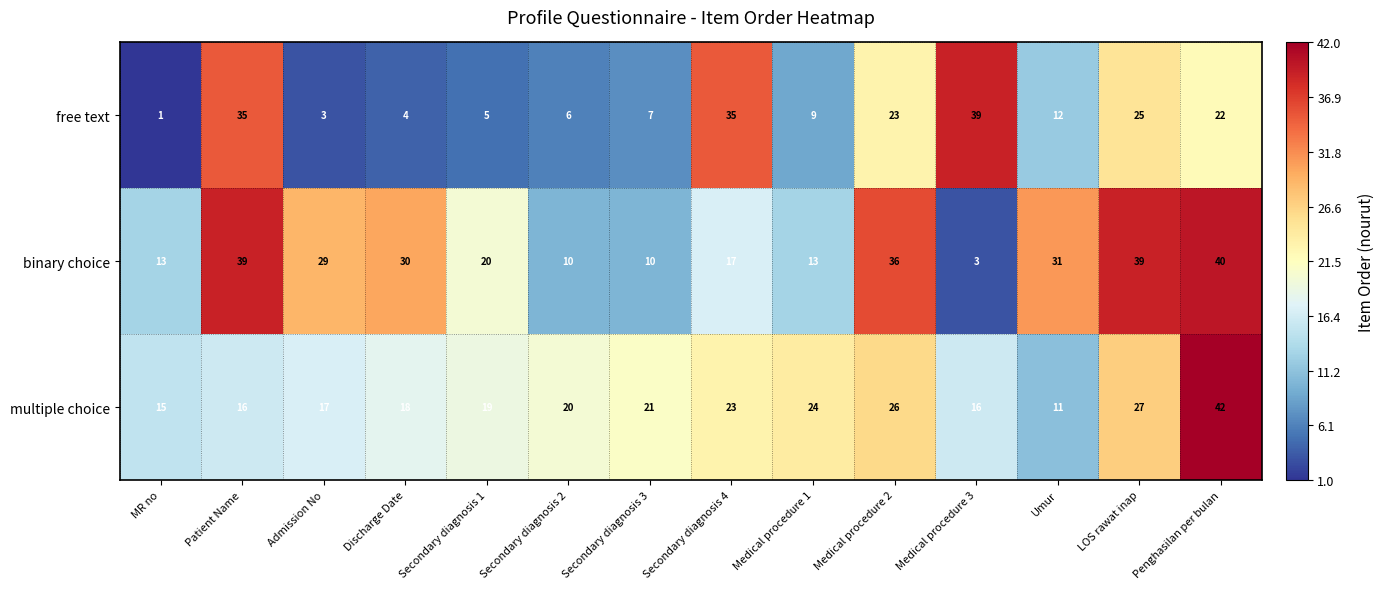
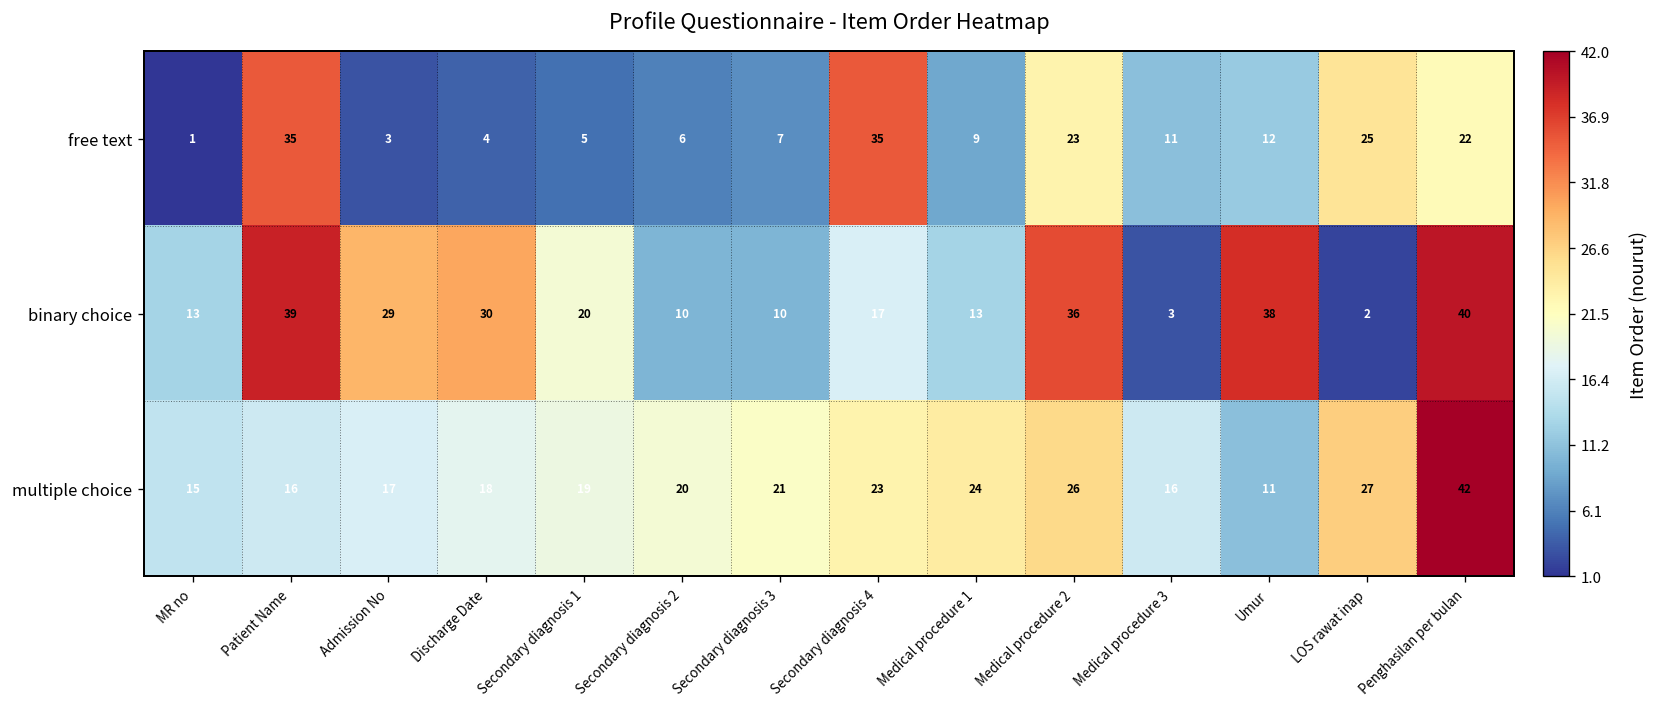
free text, Medical procedure 3: 39 -> 11
binary choice, Umur: 31 -> 38
binary choice, LOS rawat inap: 39 -> 2
